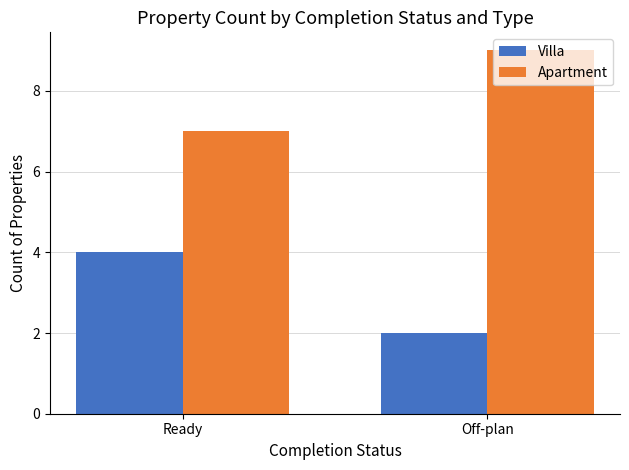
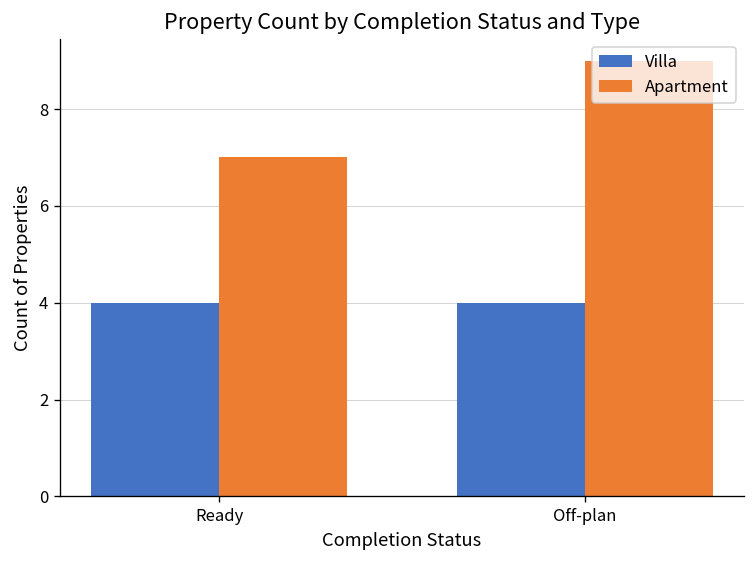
Villa, Off-plan: 2 -> 4
